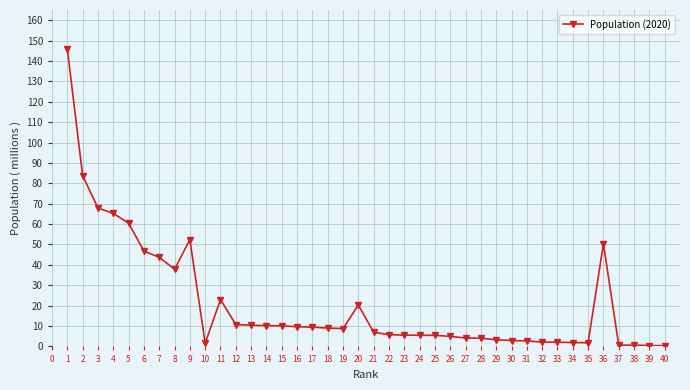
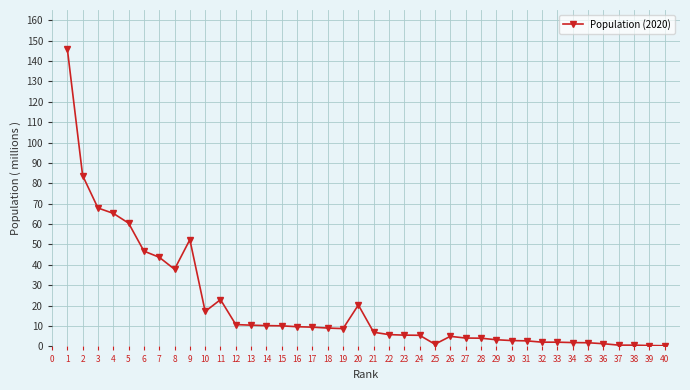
10: 2 -> 17
25: 5 -> 1
36: 50 -> 1
